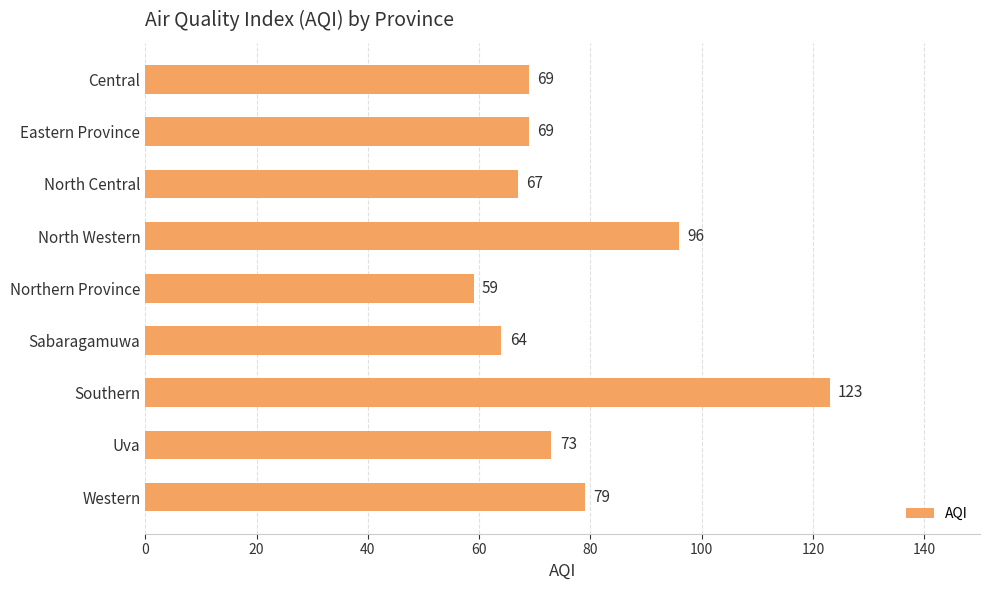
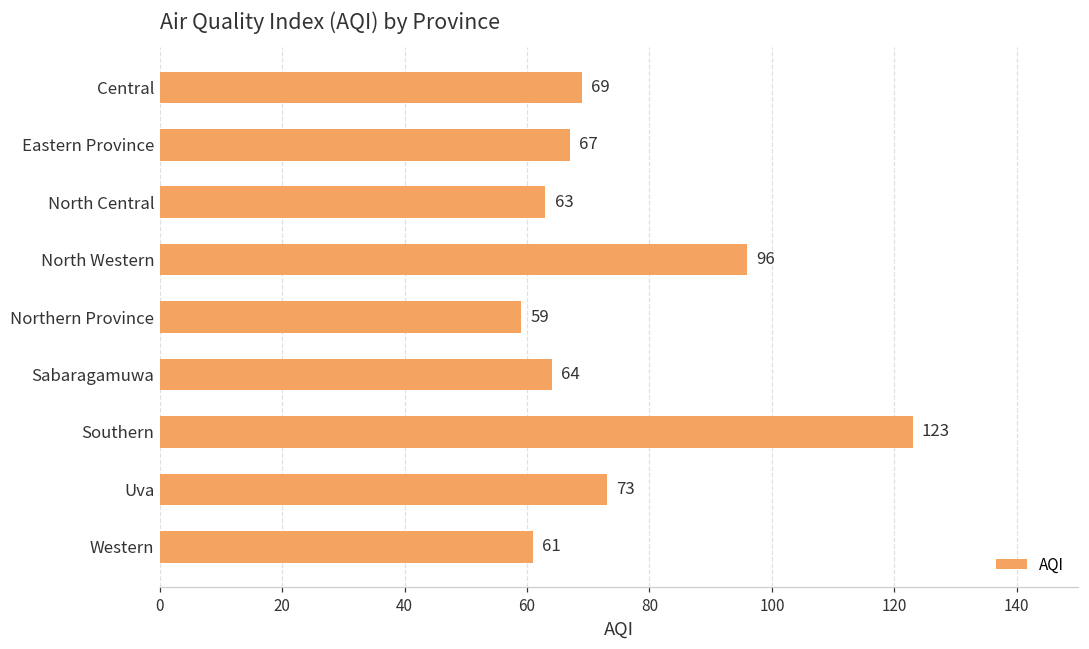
Eastern Province: 69 -> 67
North Central: 67 -> 63
Western: 79 -> 61
